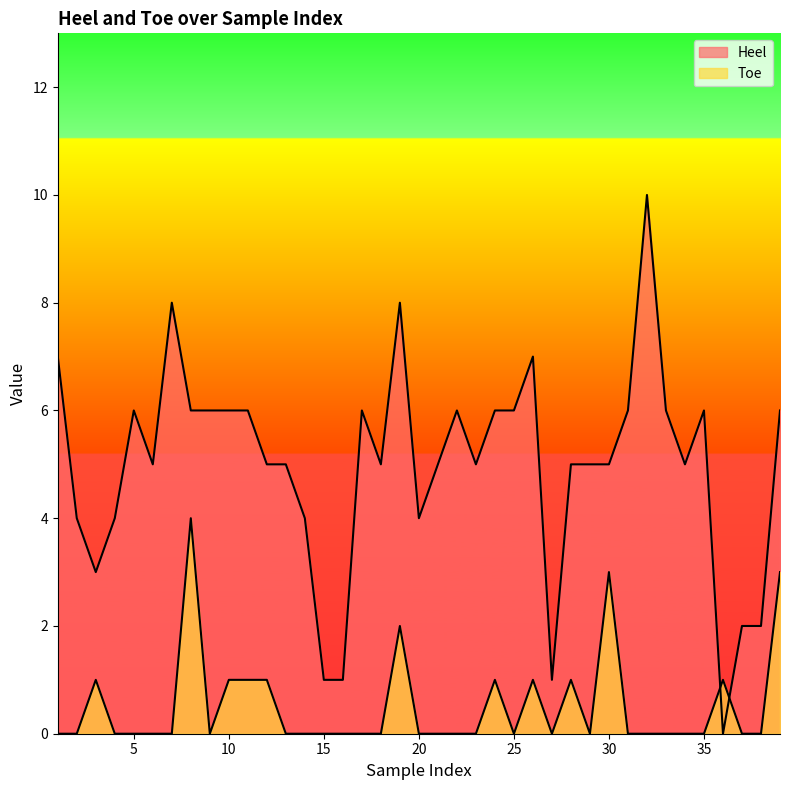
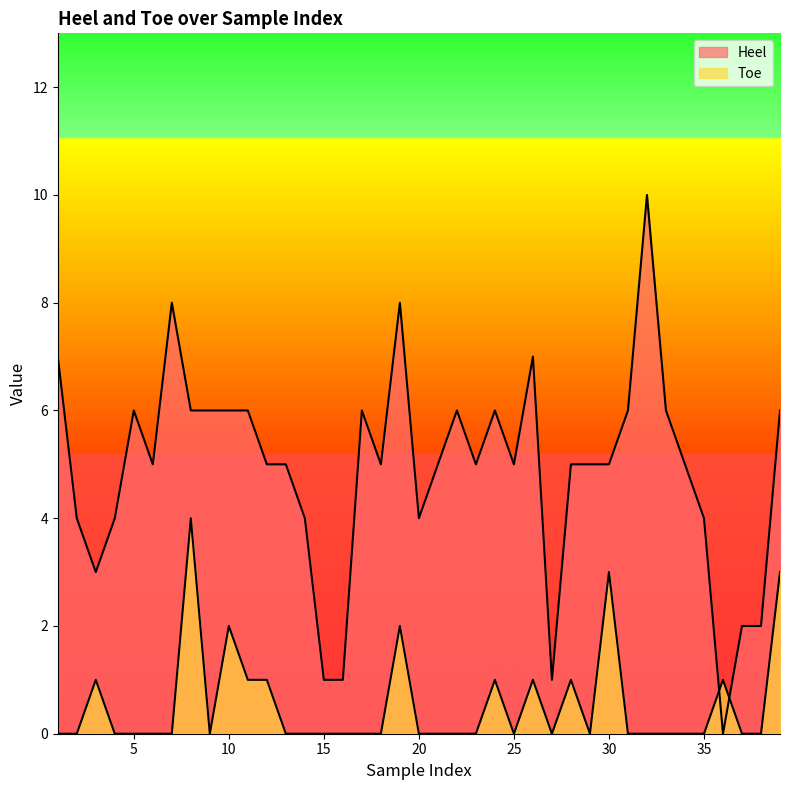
Toe, 10: 1 -> 2
Heel, 25: 6 -> 5
Heel, 35: 6 -> 4
